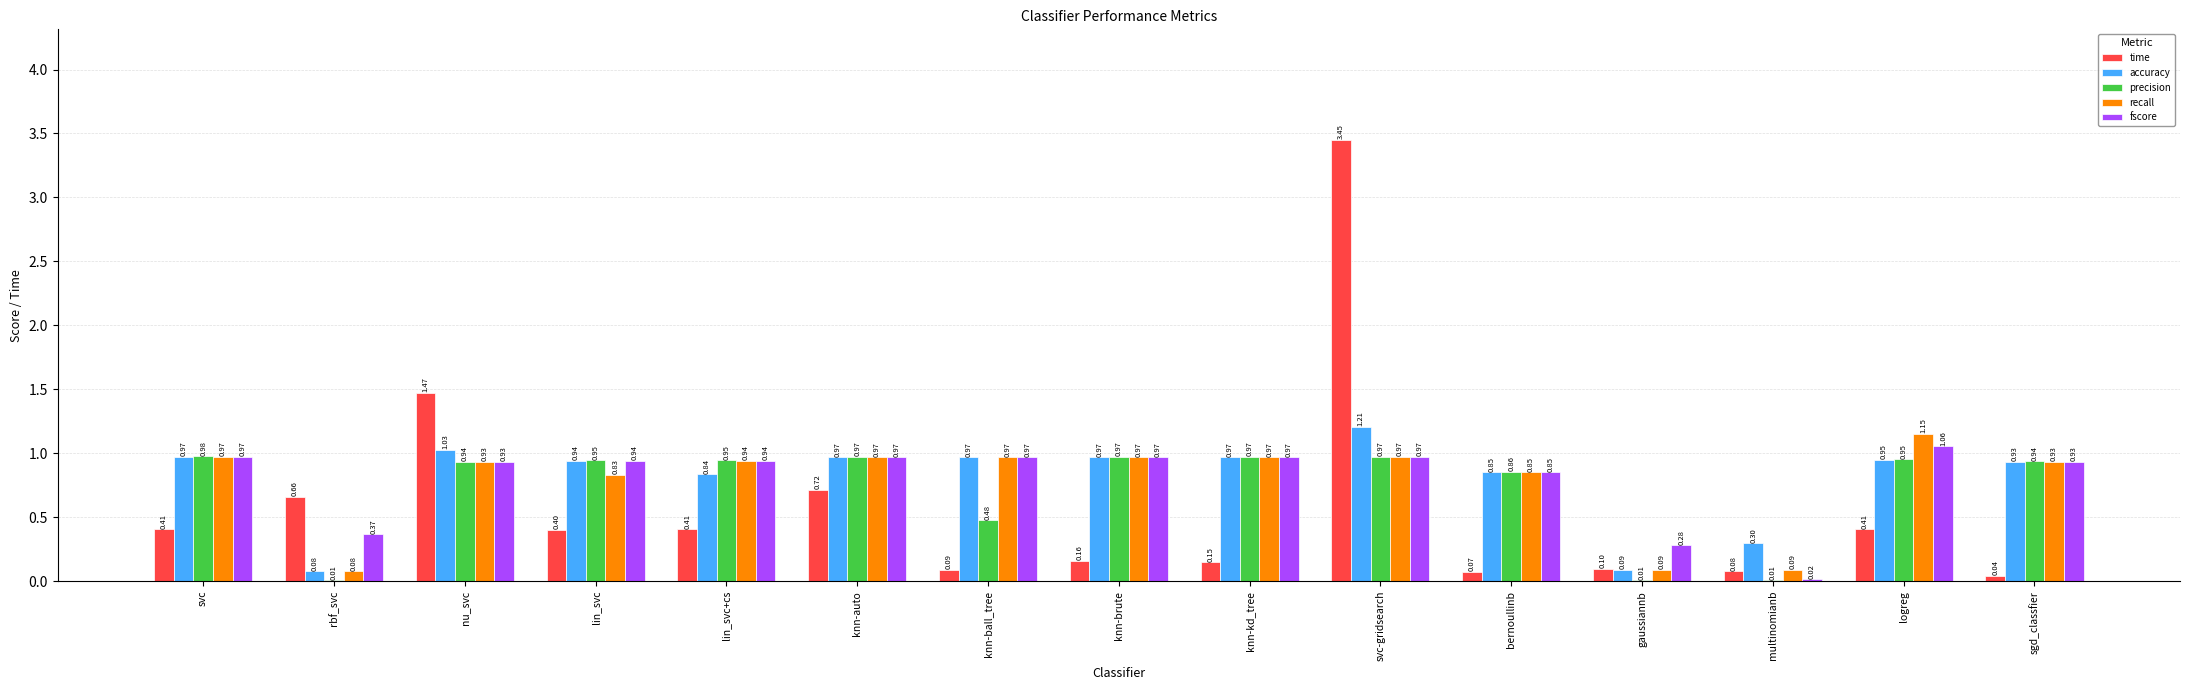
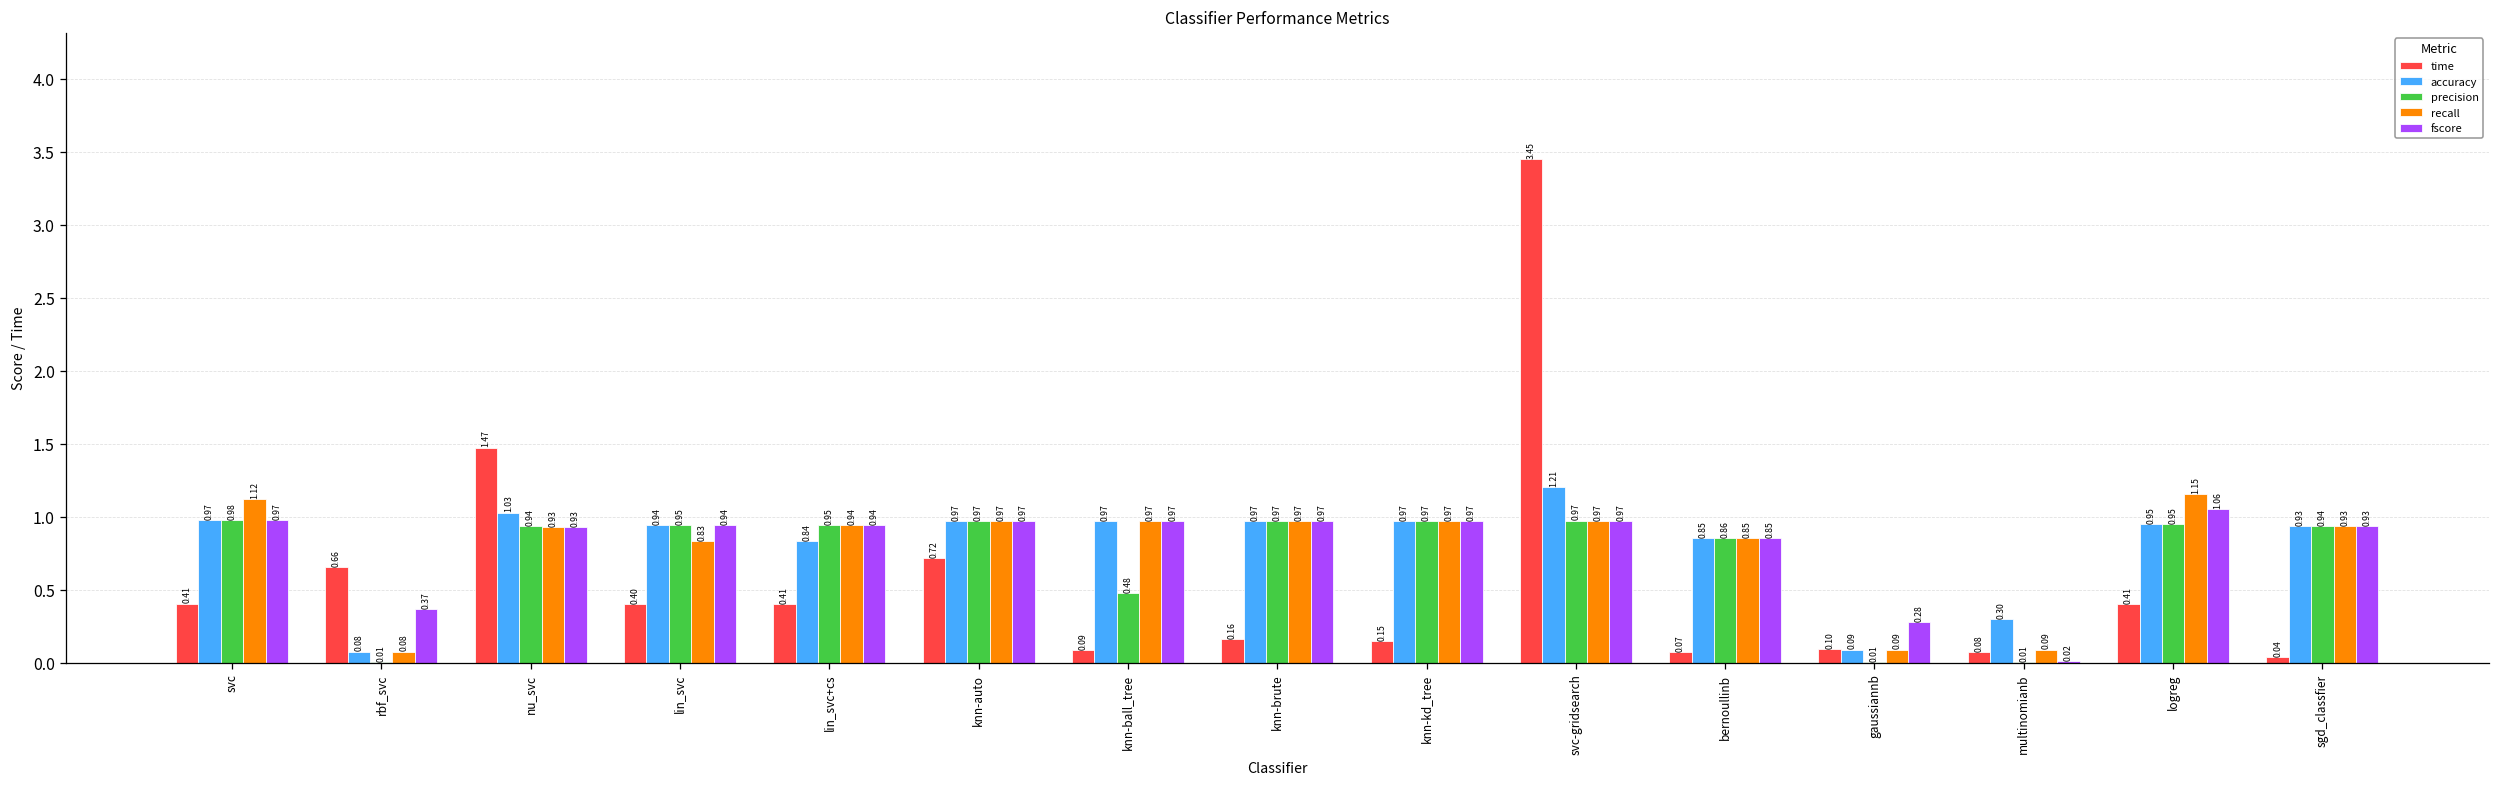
recall, svc: 0.97 -> 1.12
